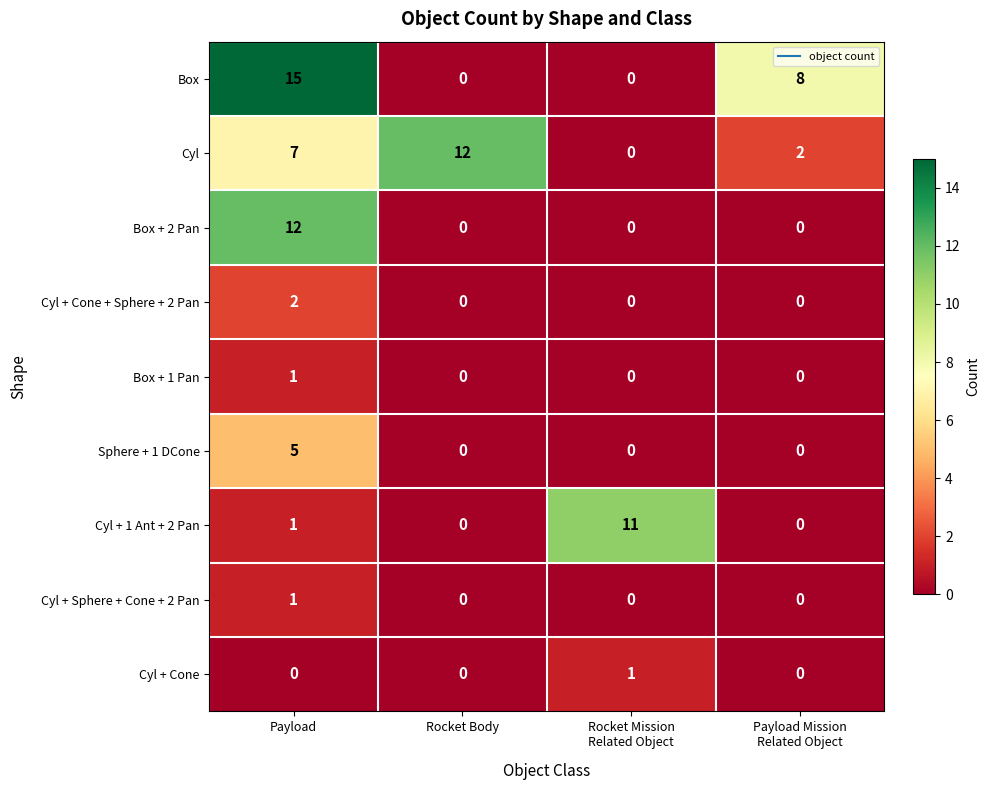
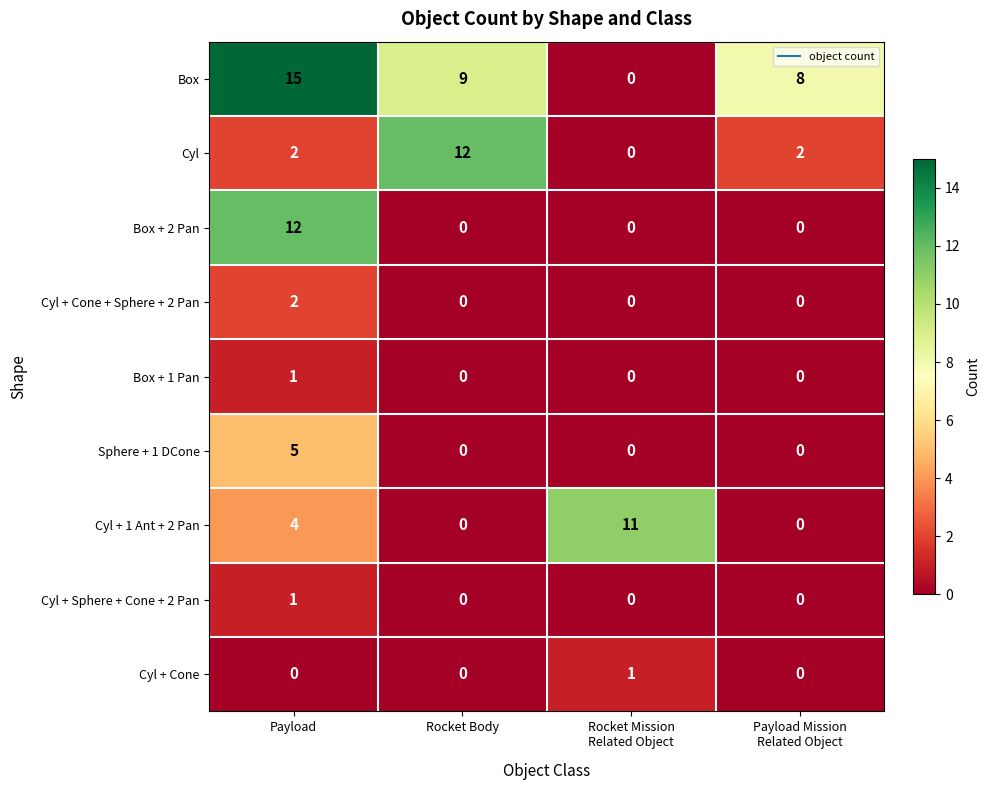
Box, Rocket Body: 0 -> 9
Cyl, Payload: 7 -> 2
Cyl + 1 Ant + 2 Pan, Payload: 1 -> 4
